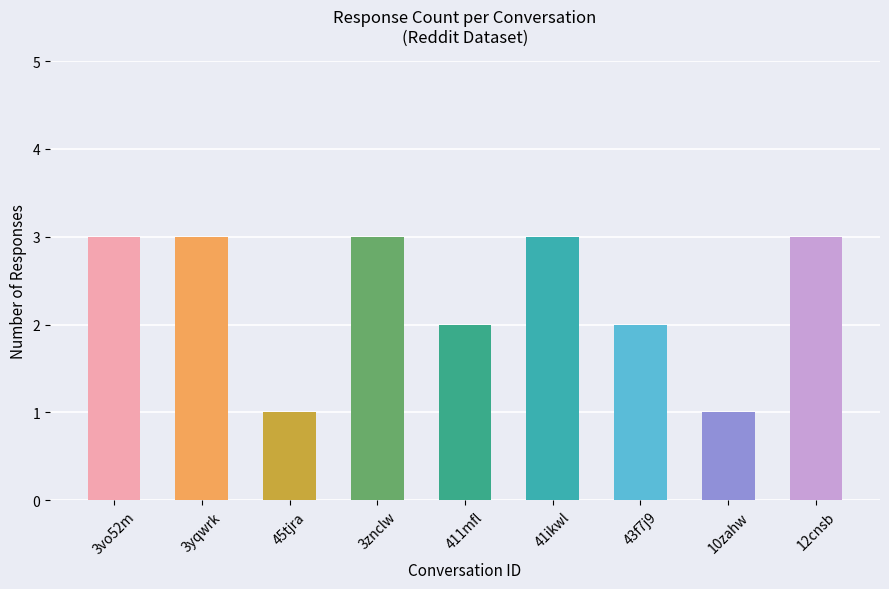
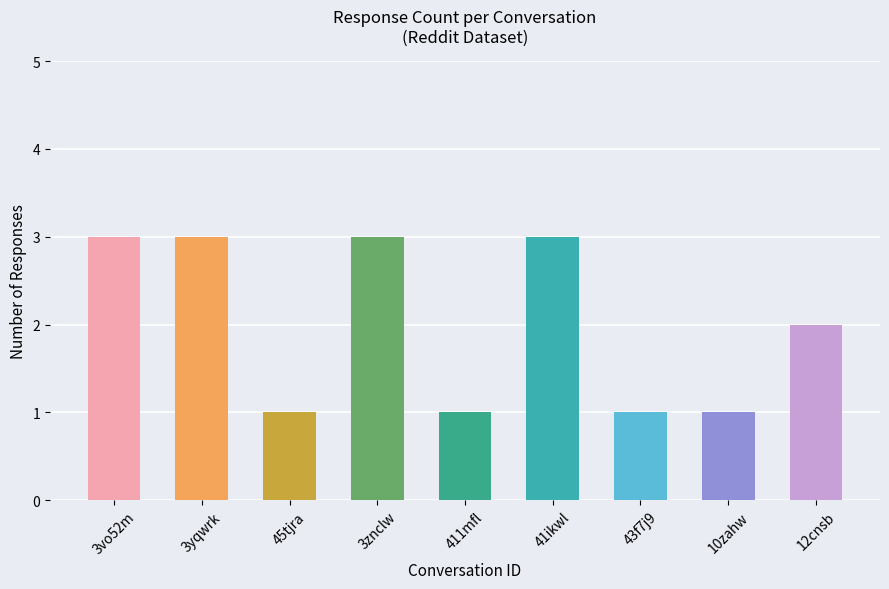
411mfl: 2 -> 1
43f7j9: 2 -> 1
12cnsb: 3 -> 2
